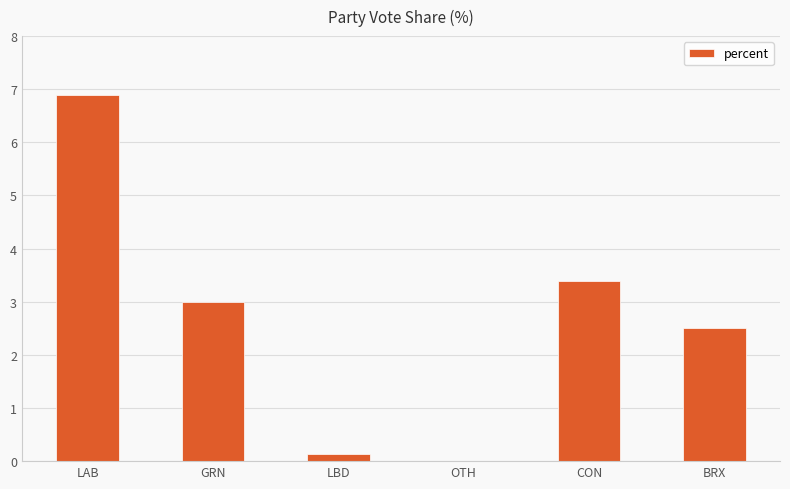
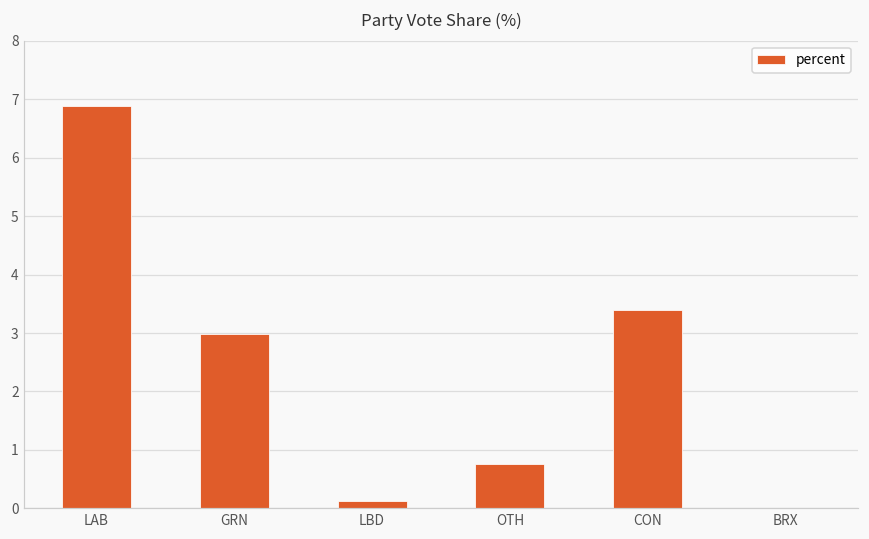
OTH: 0.0 -> 0.8
BRX: 2.5 -> 0.0
